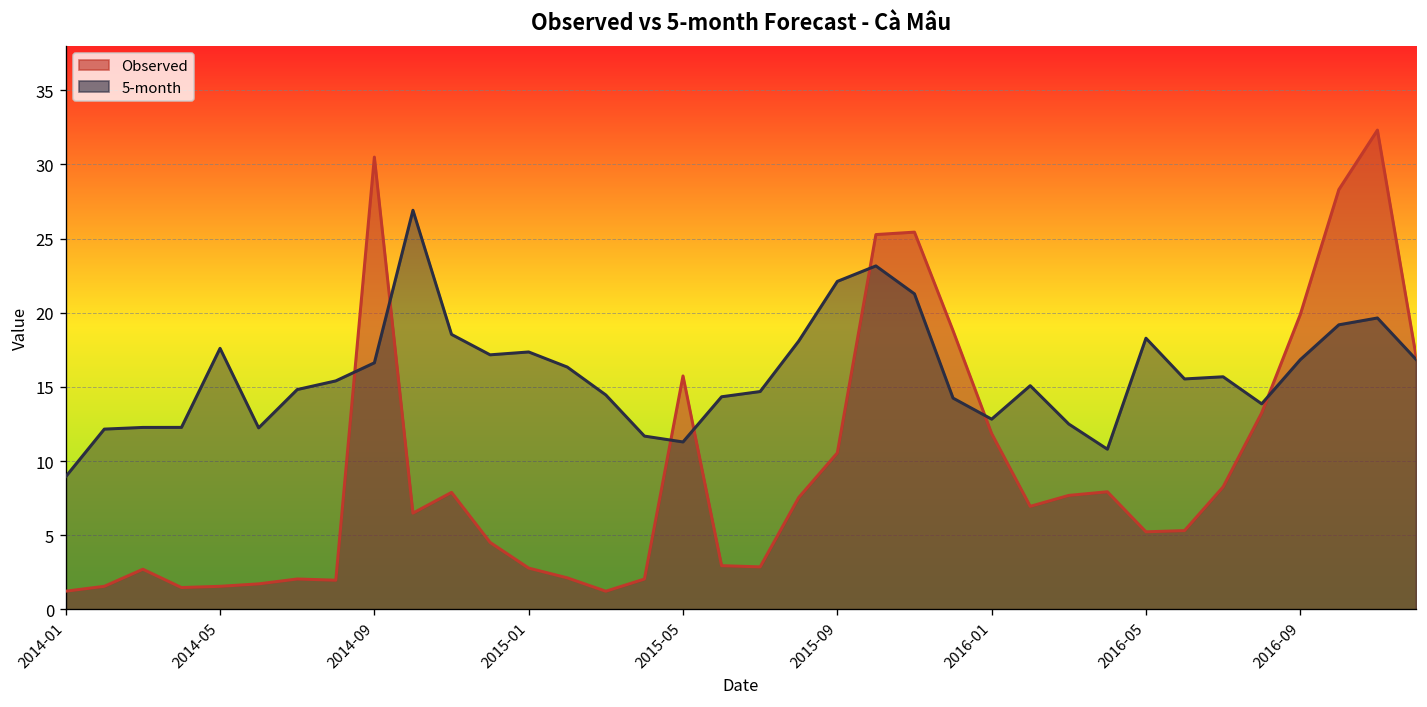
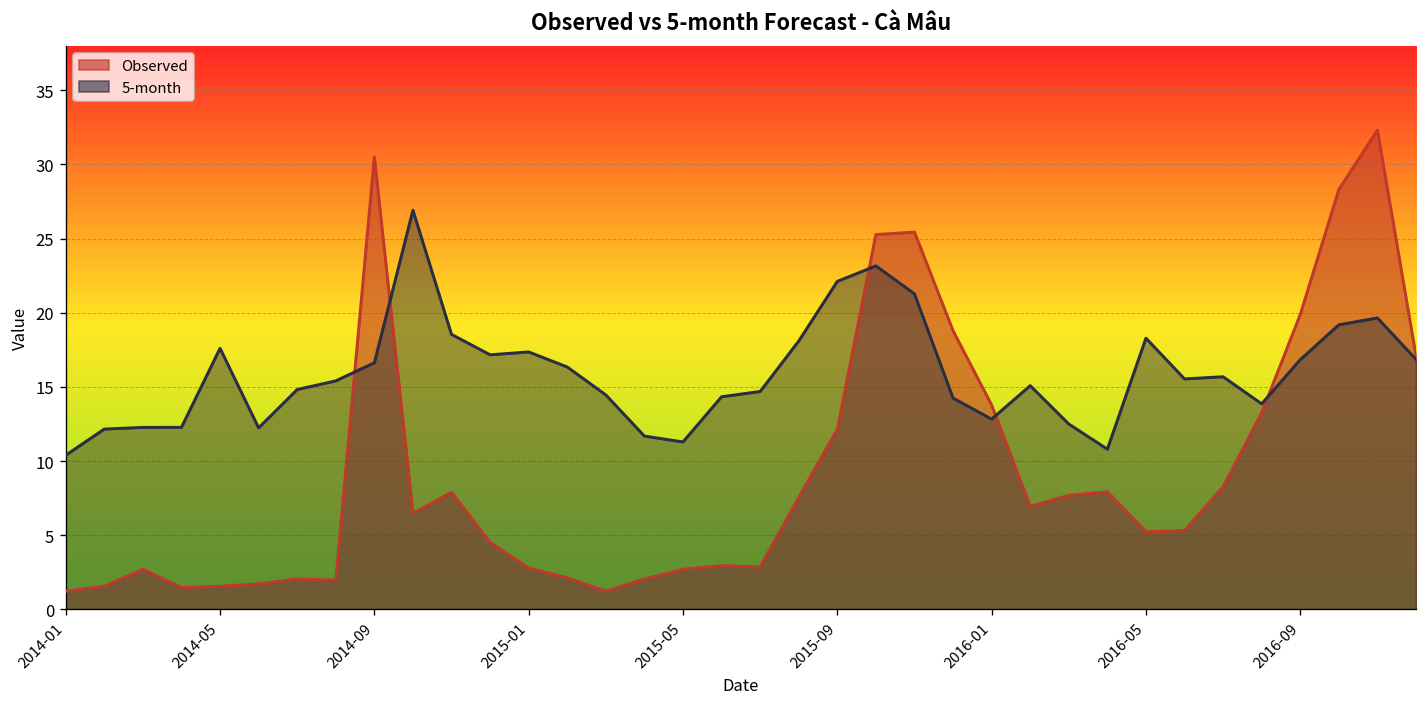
5-month, 2014-01: 9.0 -> 10.4
Observed, 2015-05: 15.7 -> 2.7
Observed, 2015-09: 10.6 -> 12.1
Observed, 2016-01: 11.9 -> 13.8
